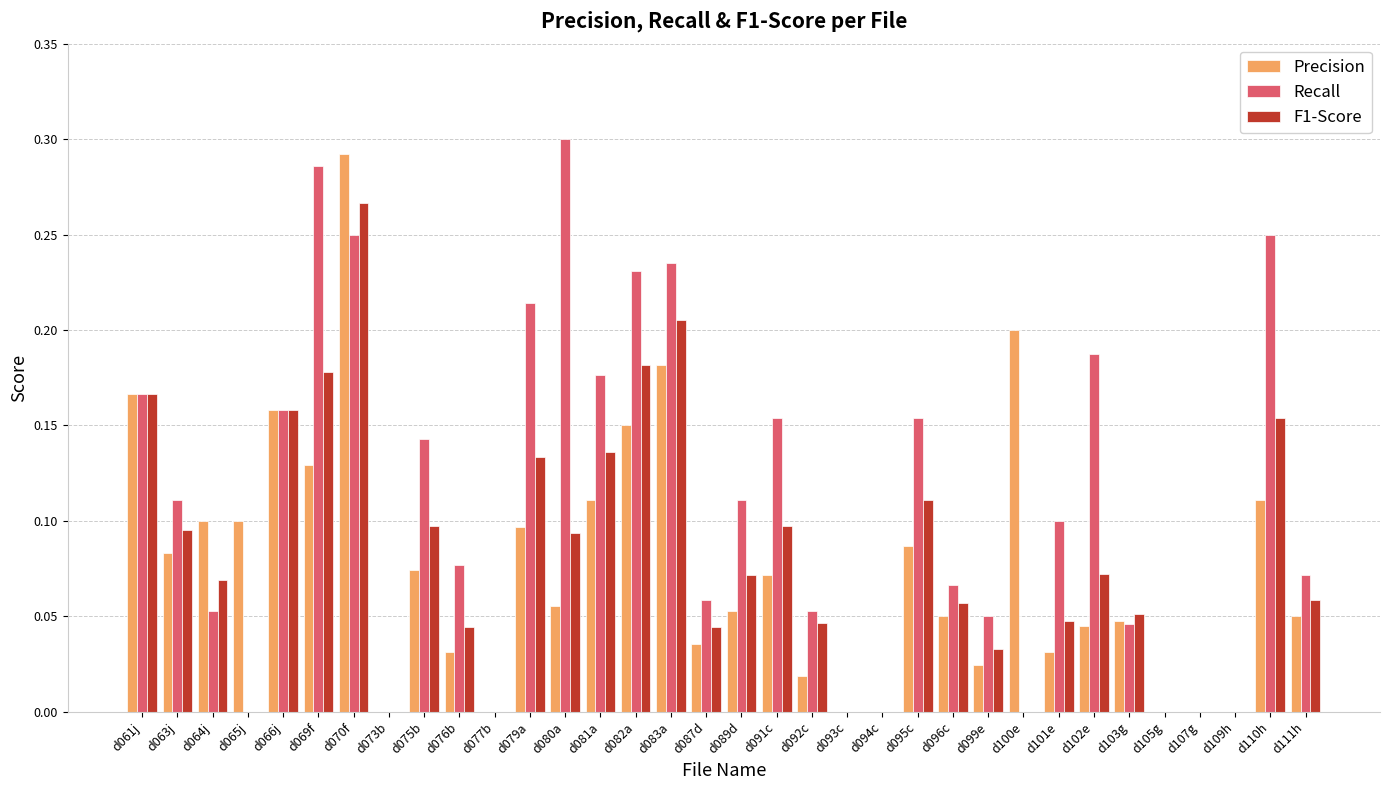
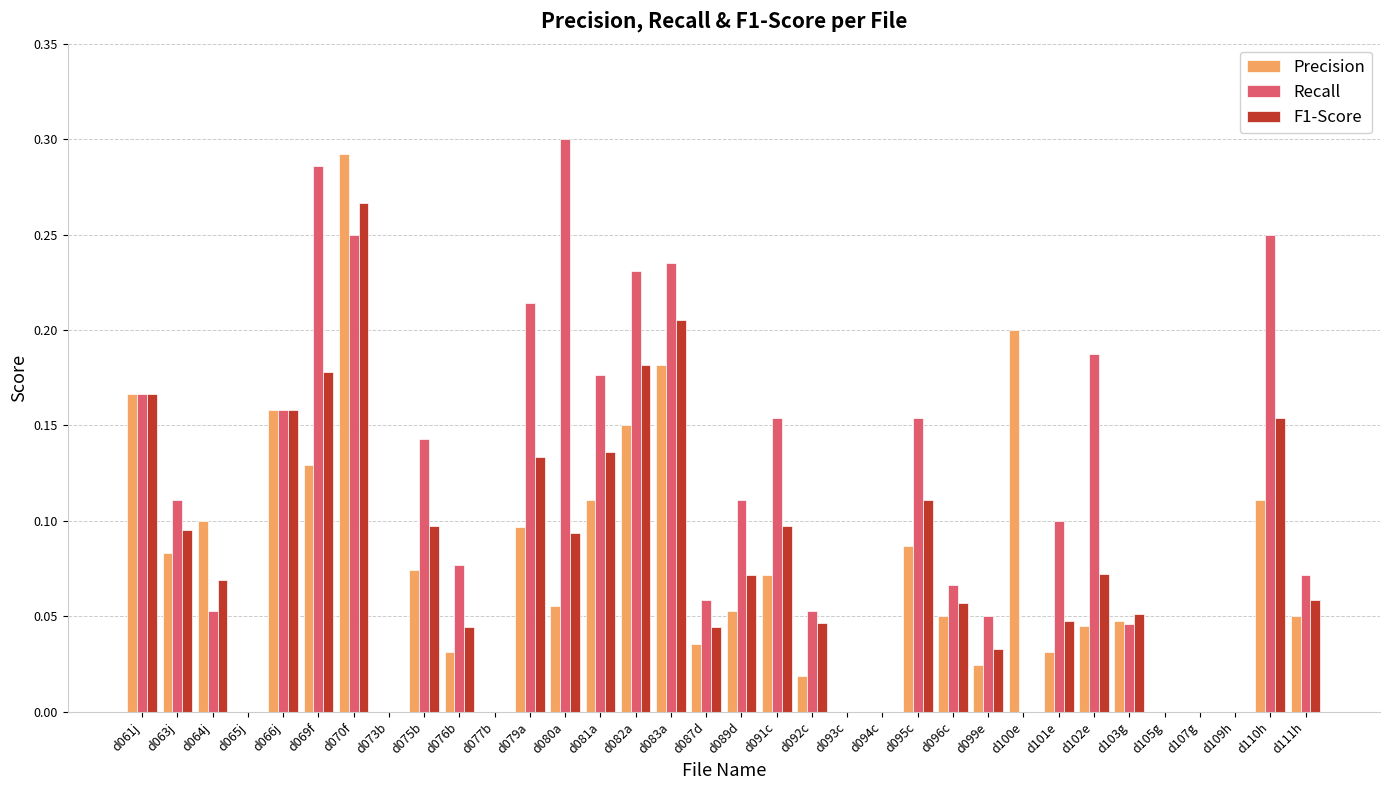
Precision, d065j: 0.1 -> 0.0
